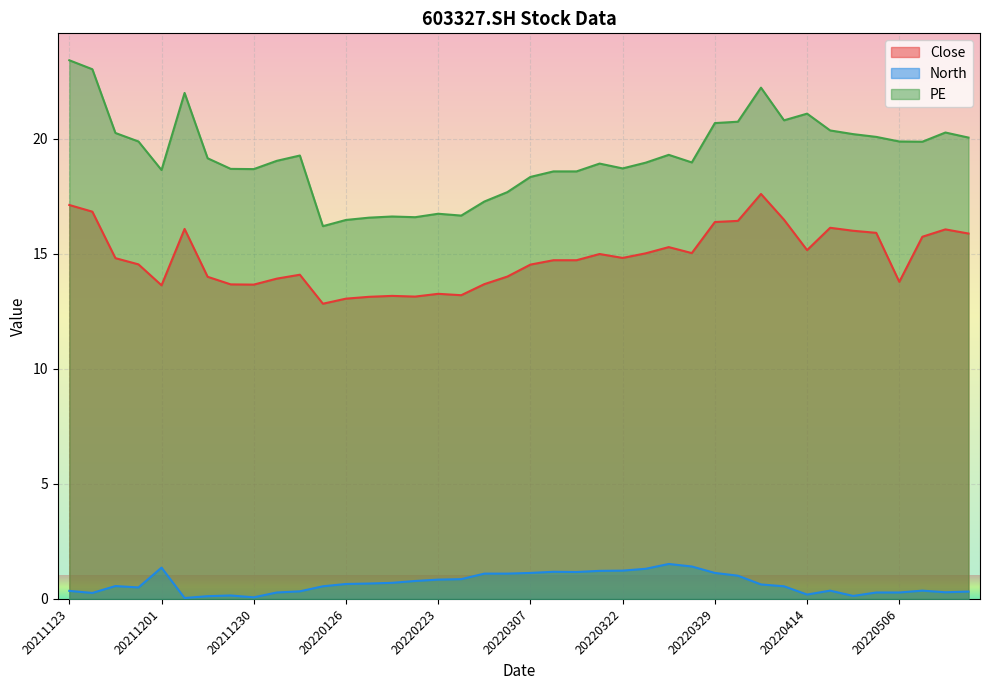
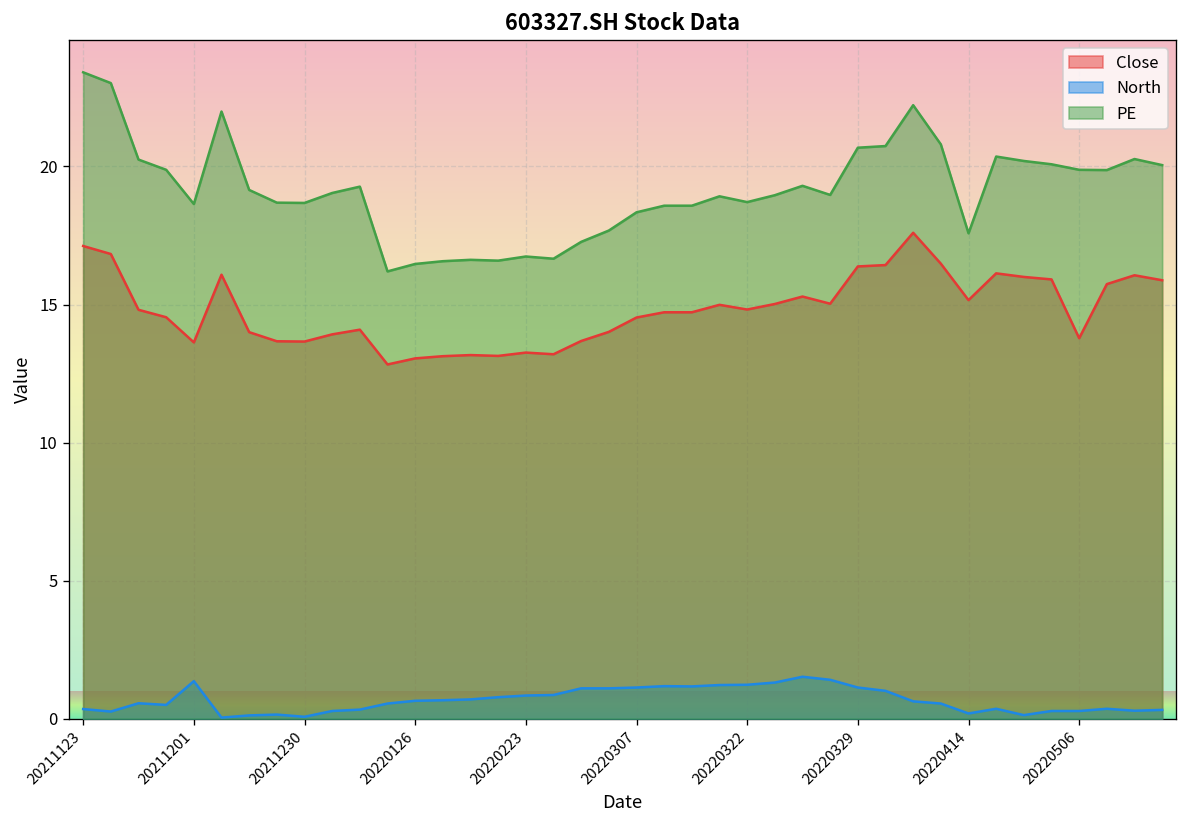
PE, 20220414: 21.1 -> 17.6
